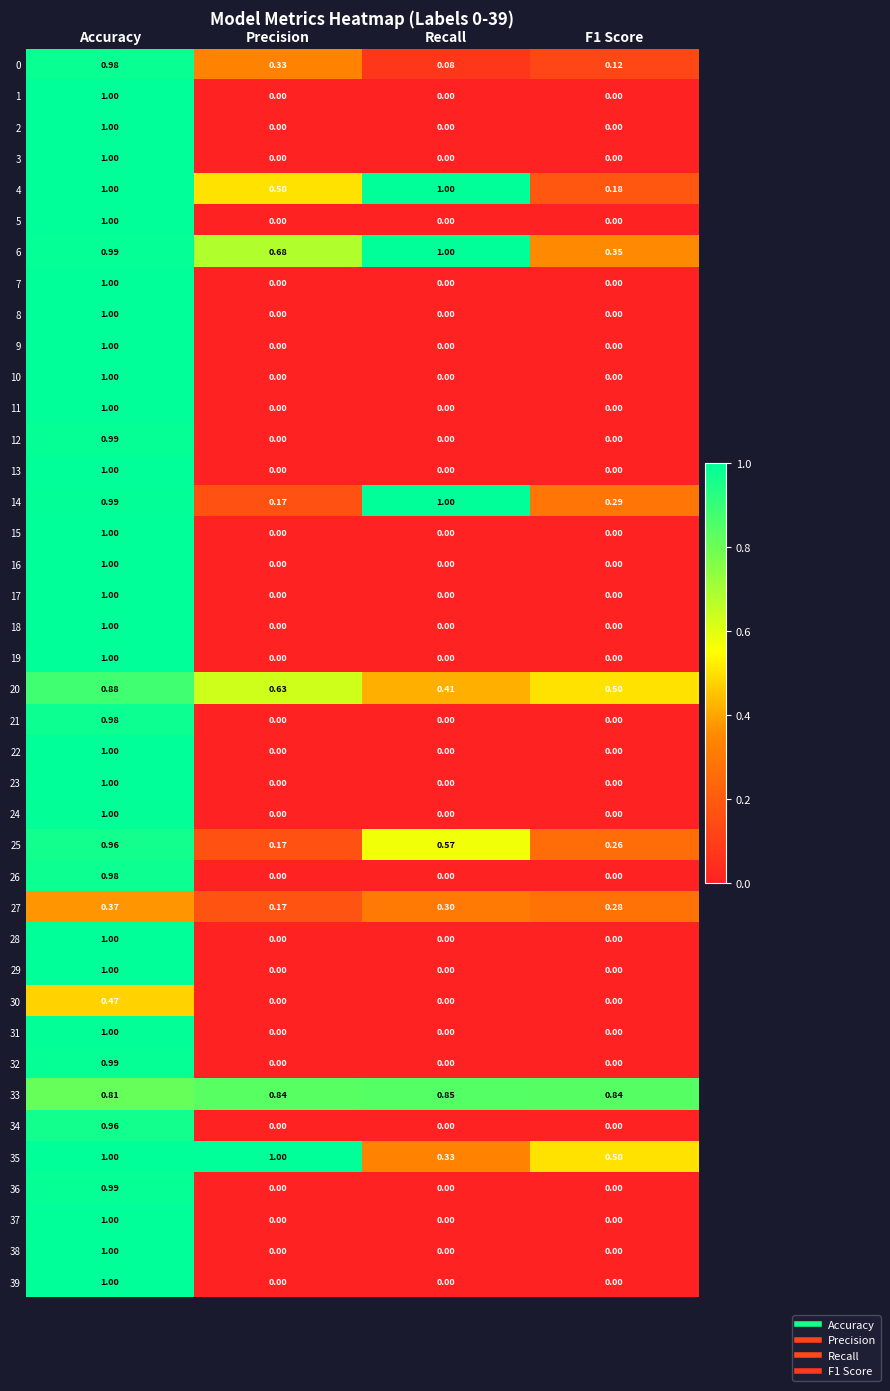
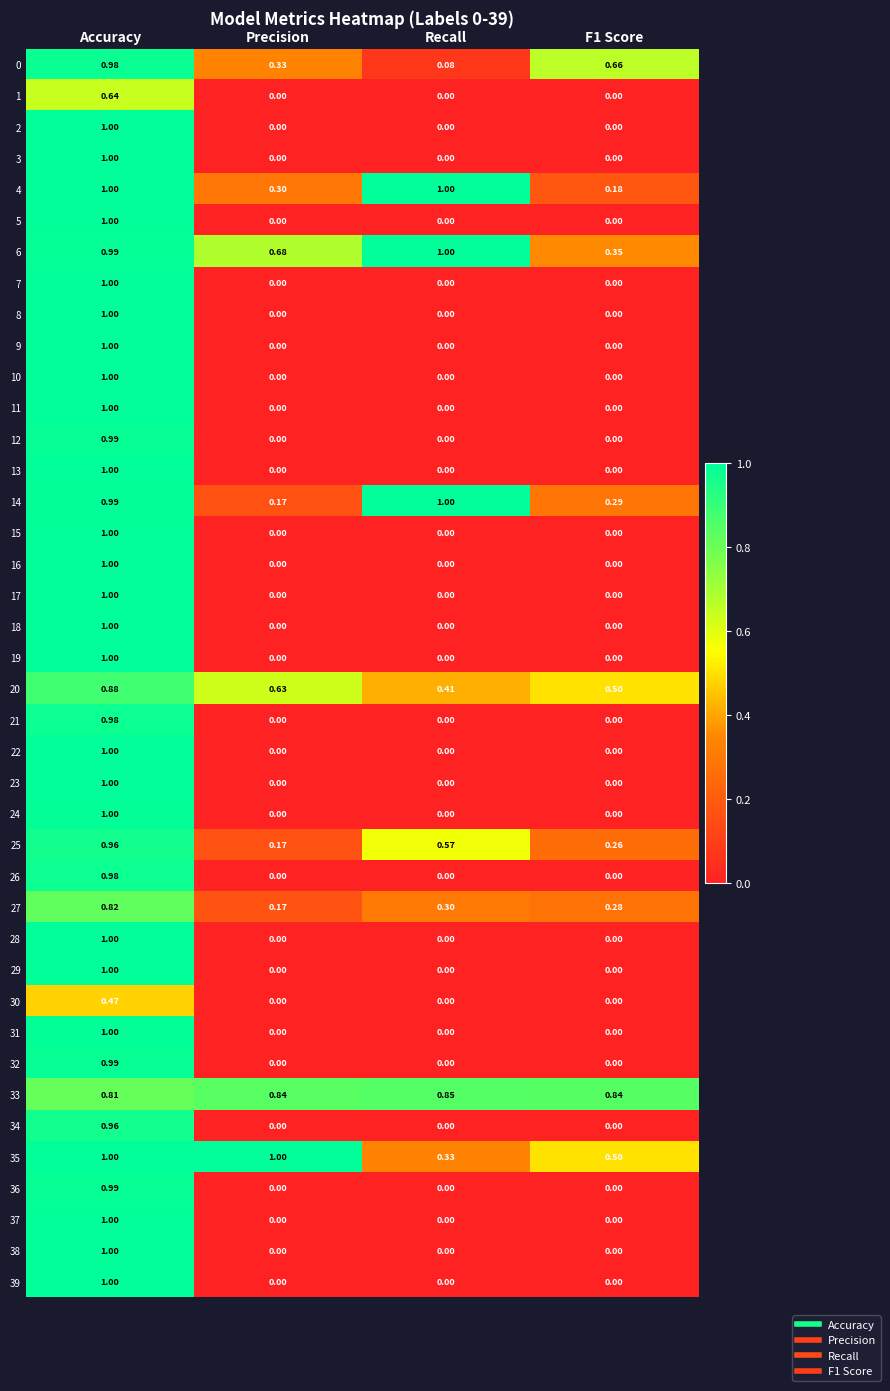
0, F1 Score: 0.12 -> 0.66
1, Accuracy: 1.00 -> 0.64
4, Precision: 0.50 -> 0.30
27, Accuracy: 0.37 -> 0.82
